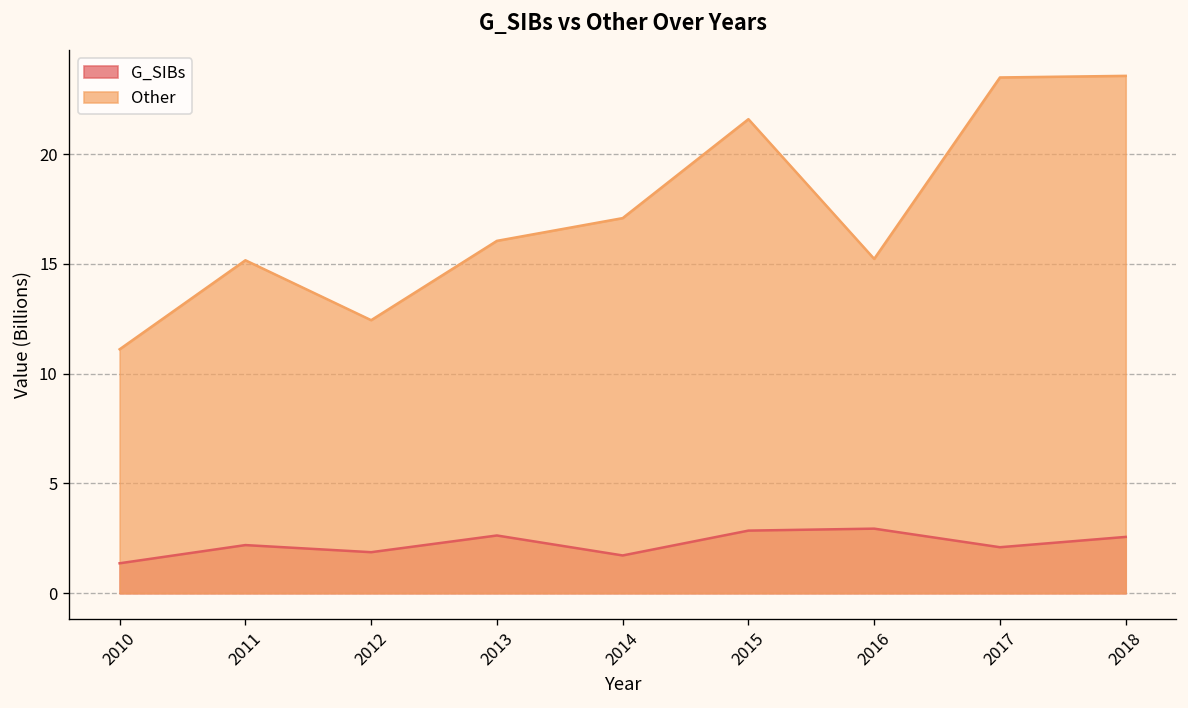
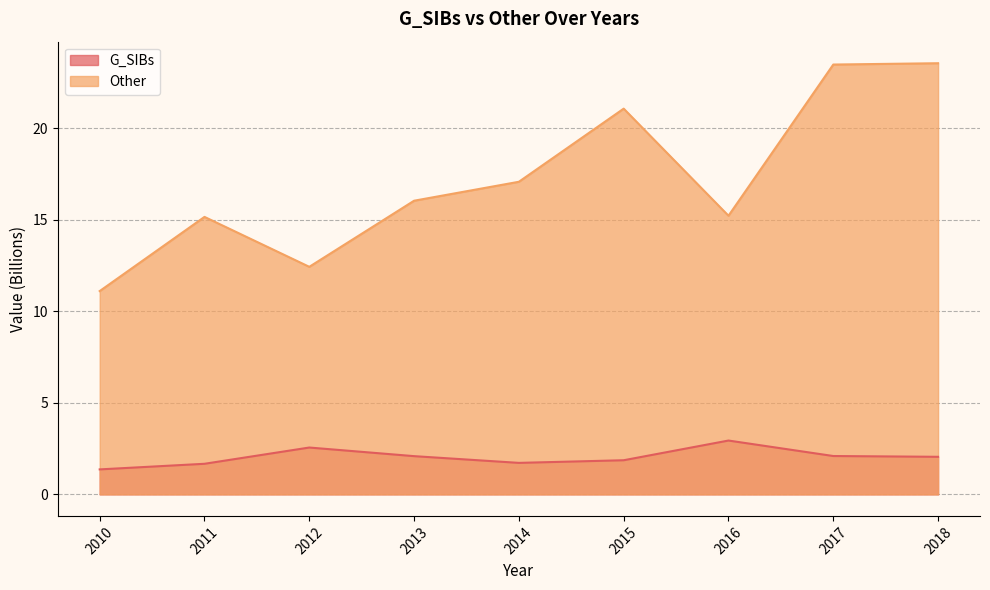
G_SIBs, 2011: 2.2 -> 1.7
G_SIBs, 2012: 1.9 -> 2.6
G_SIBs, 2013: 2.6 -> 2.1
G_SIBs, 2015: 2.9 -> 1.9
Other, 2015: 21.6 -> 21.1
G_SIBs, 2018: 2.6 -> 2.1
